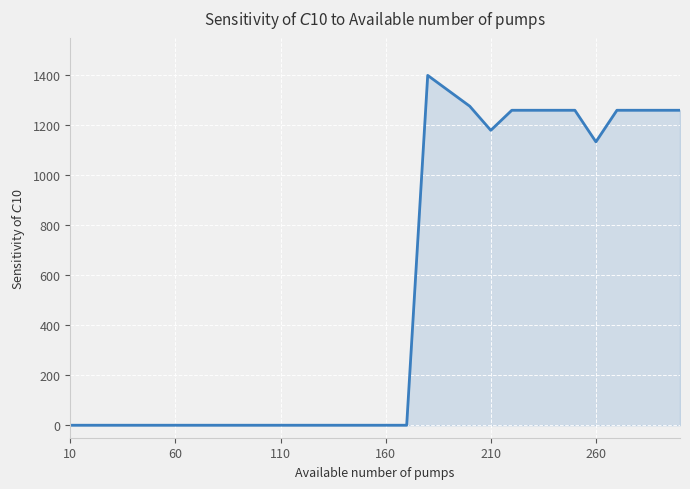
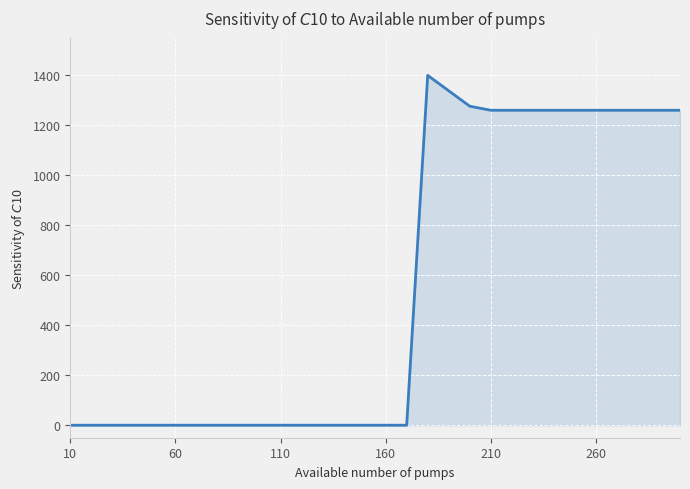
210: 1180 -> 1260
260: 1130 -> 1260
